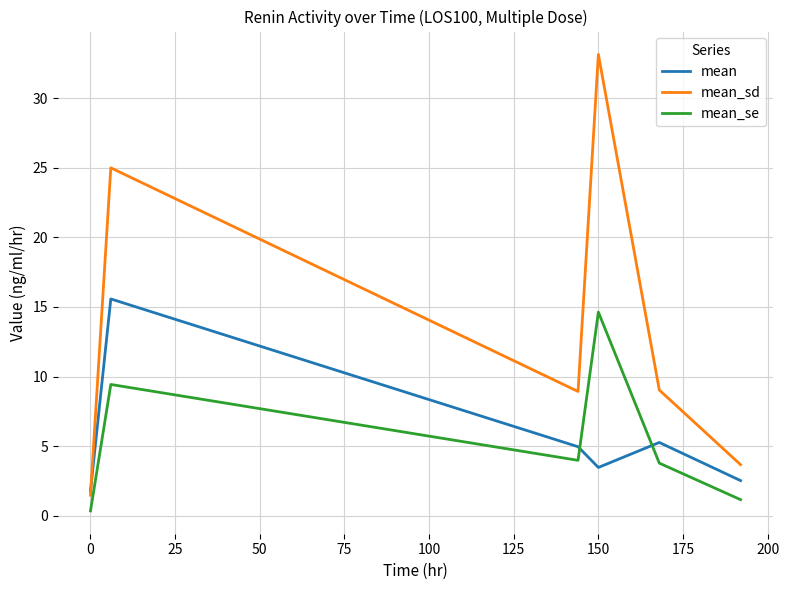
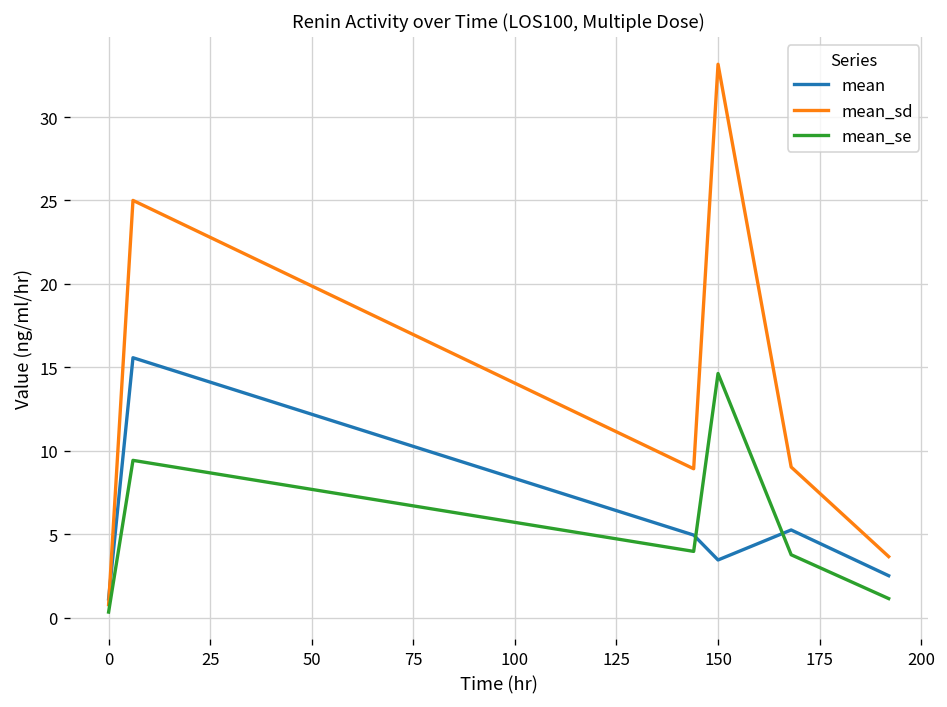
mean, 0: 1.8 -> 1.1
mean_sd, 0: 1.5 -> 0.8
